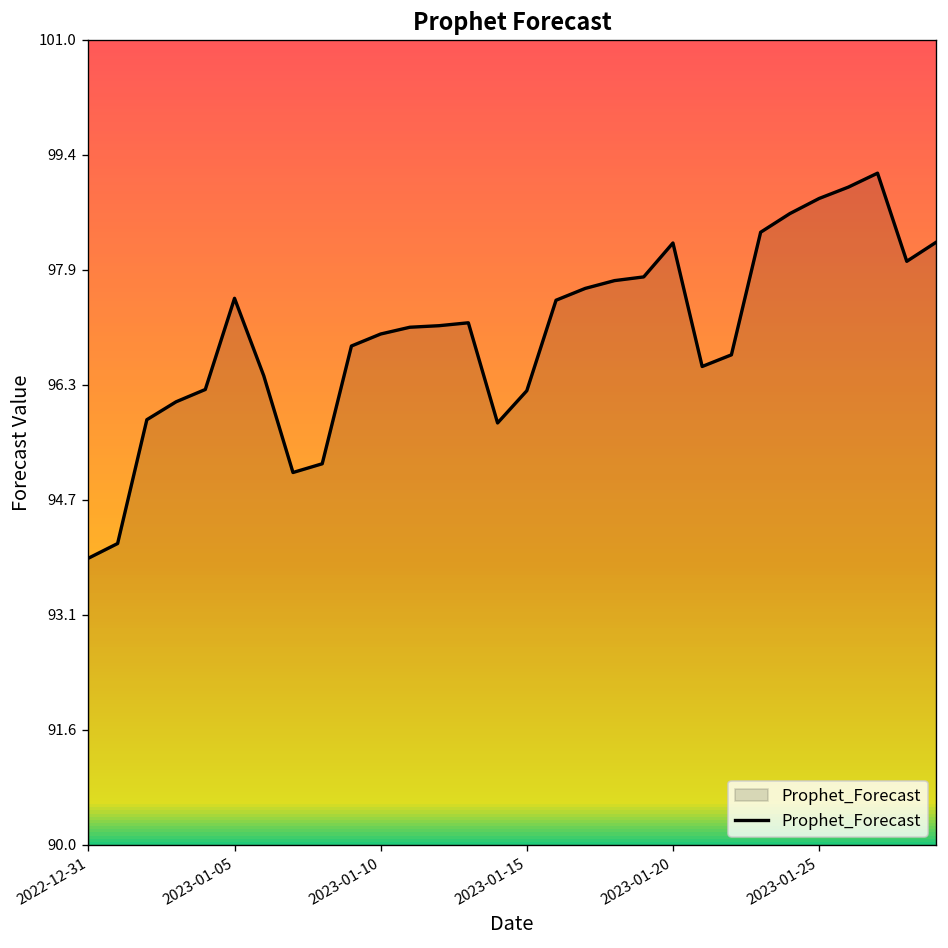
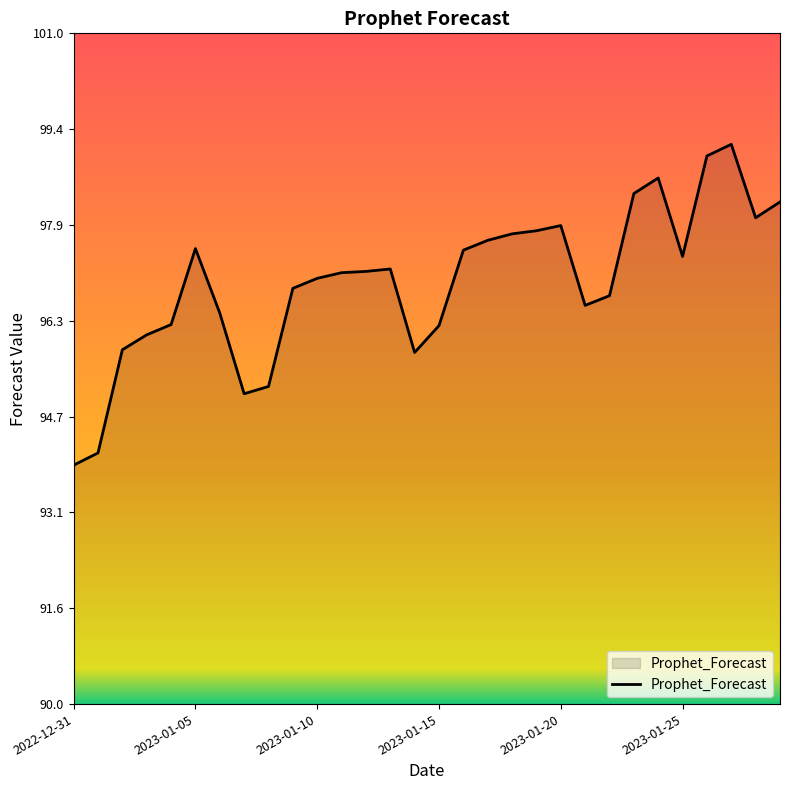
2023-01-20: 98.2 -> 97.8
2023-01-25: 98.8 -> 97.3
